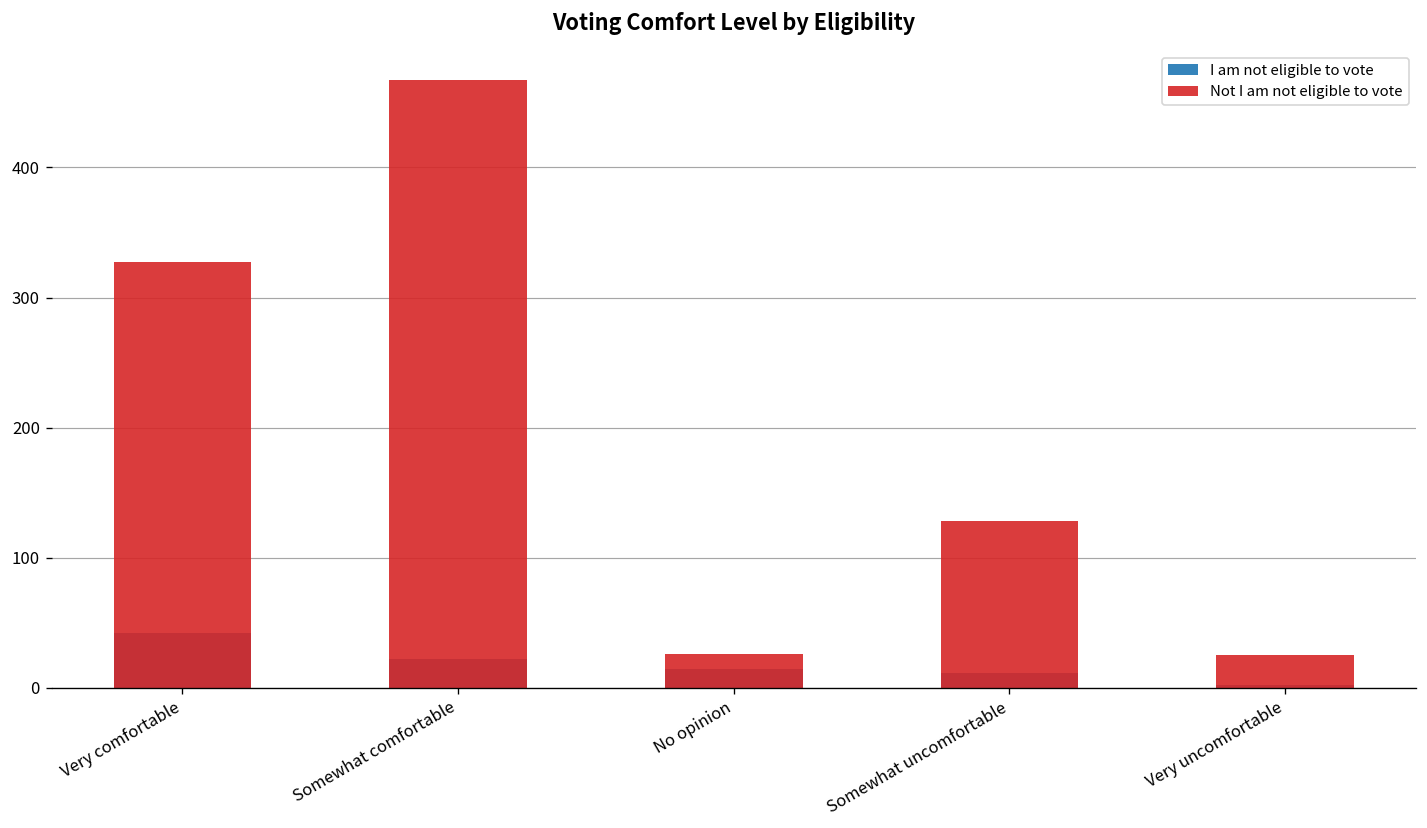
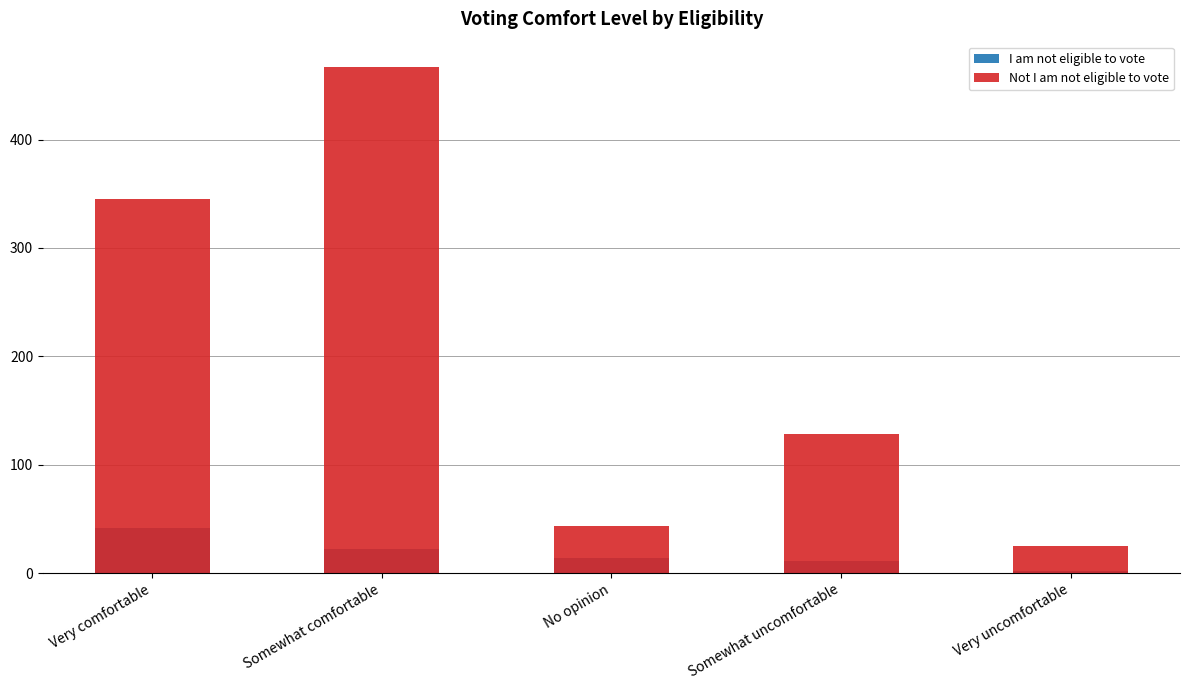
Not I am not eligible to vote, Very comfortable: 327 -> 345
Not I am not eligible to vote, No opinion: 26 -> 43
